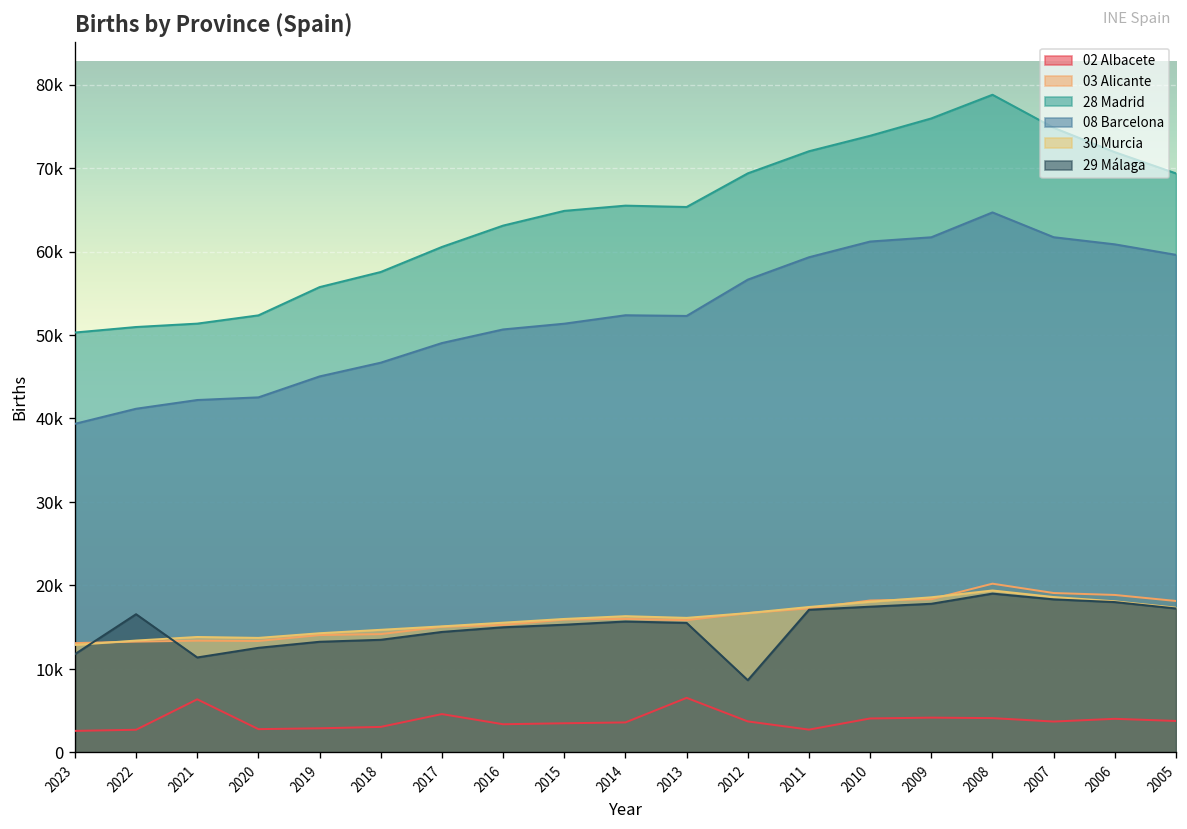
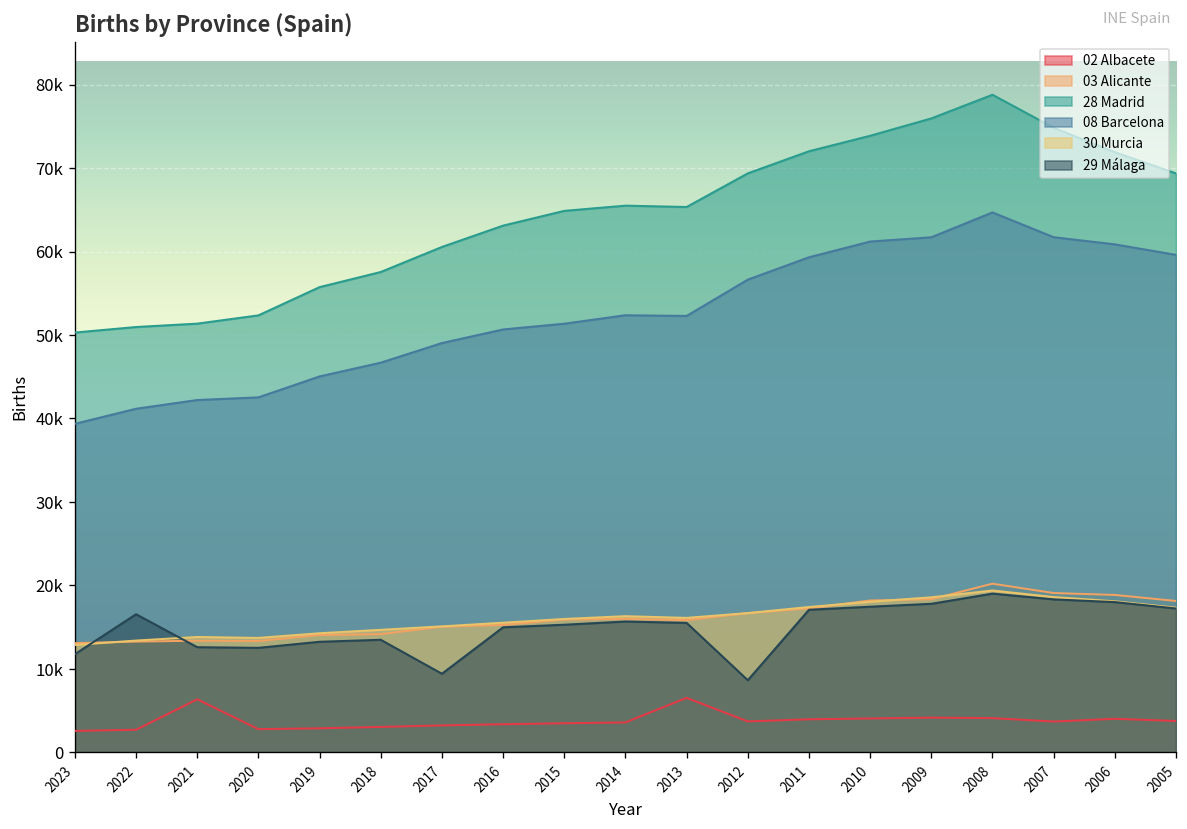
29 Málaga, 2021: 11000 -> 13000
02 Albacete, 2017: 5000 -> 3000
29 Málaga, 2017: 14000 -> 9000
02 Albacete, 2011: 3000 -> 4000
